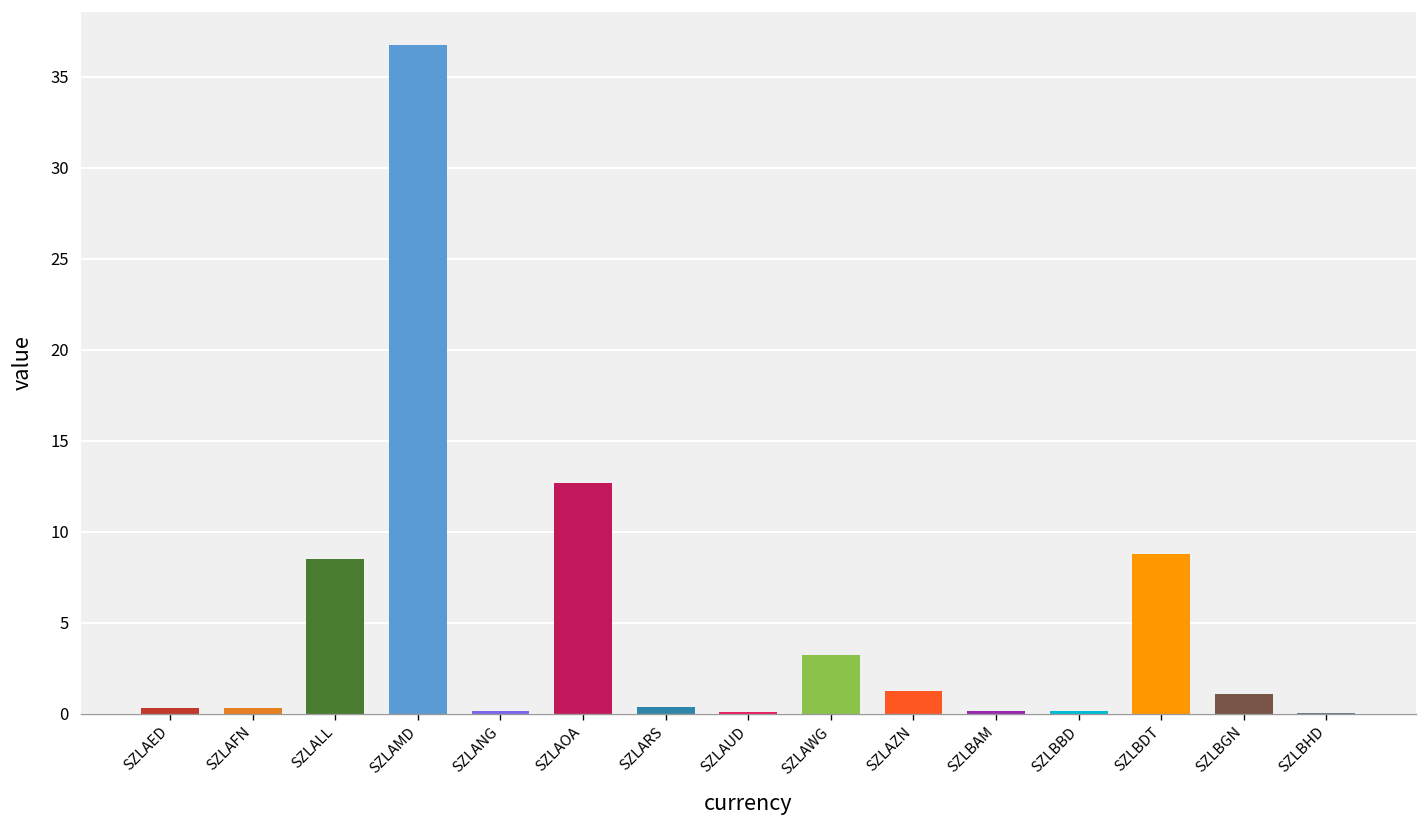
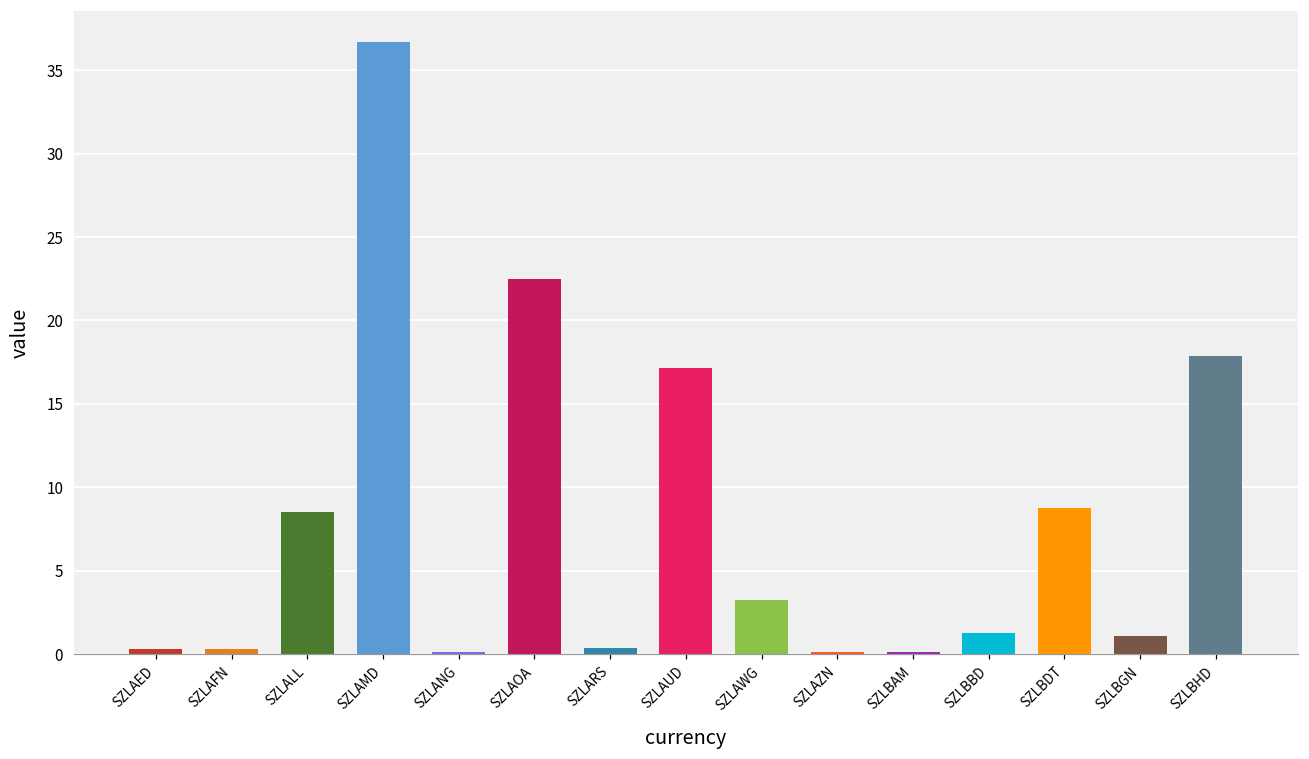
SZLAOA: 12.7 -> 22.5
SZLAUD: 0.1 -> 17.1
SZLAZN: 1.2 -> 0.1
SZLBBD: 0.2 -> 1.3
SZLBHD: 0.0 -> 17.9
